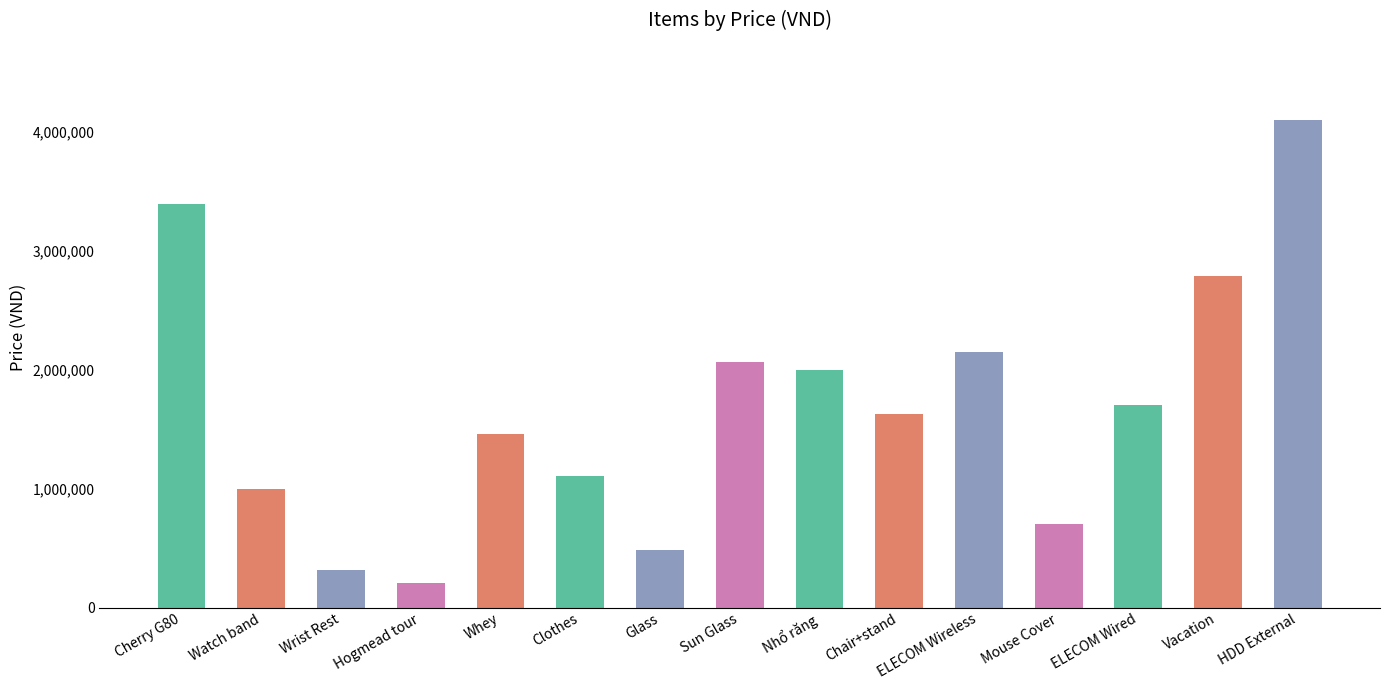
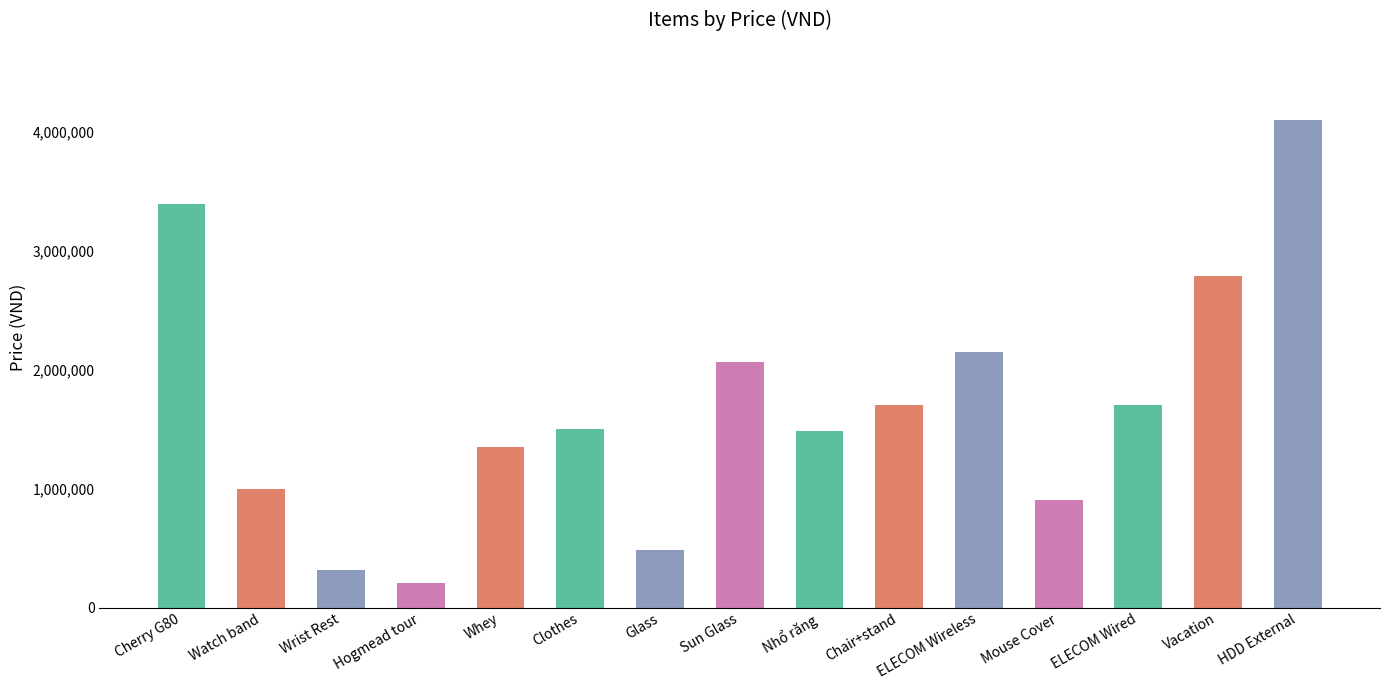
Whey: 1,460,000 -> 1,350,000
Clothes: 1,110,000 -> 1,500,000
Nhổ răng: 2,000,000 -> 1,490,000
Chair+stand: 1,630,000 -> 1,700,000
Mouse Cover: 700,000 -> 910,000
